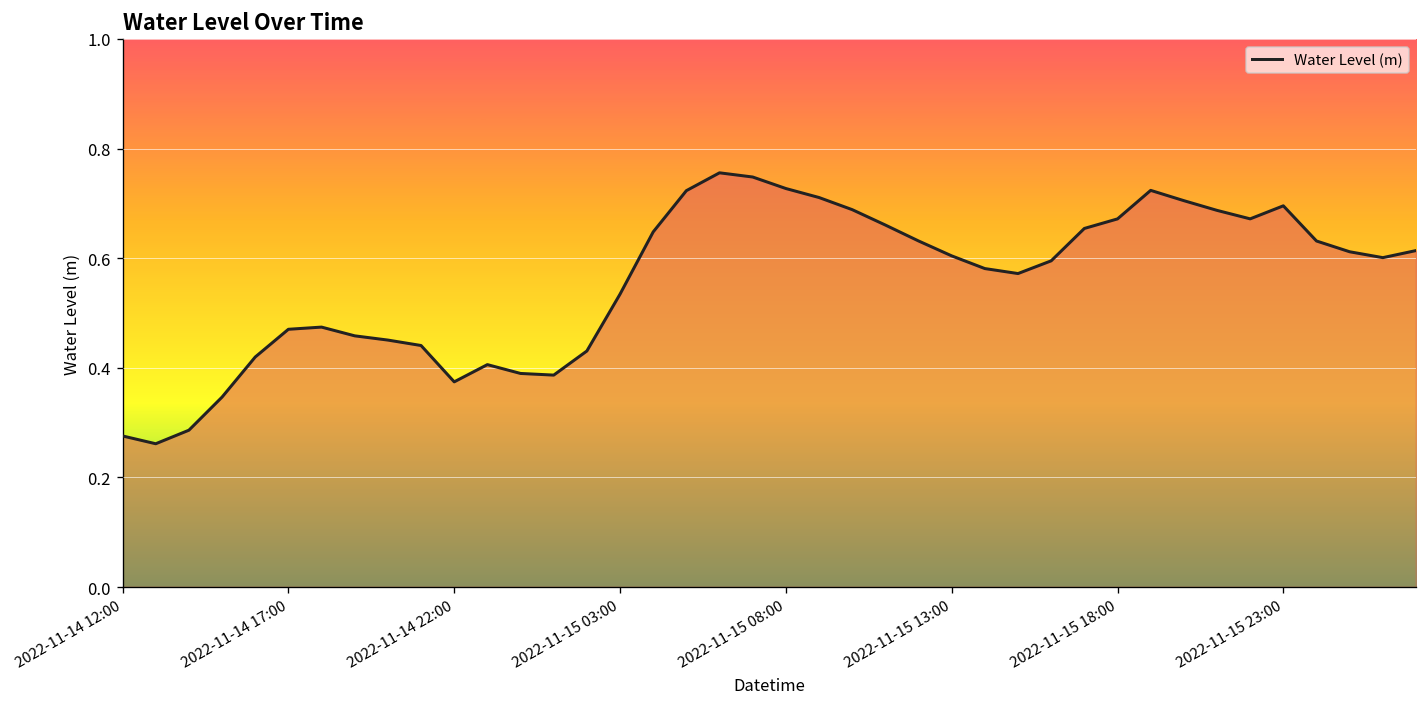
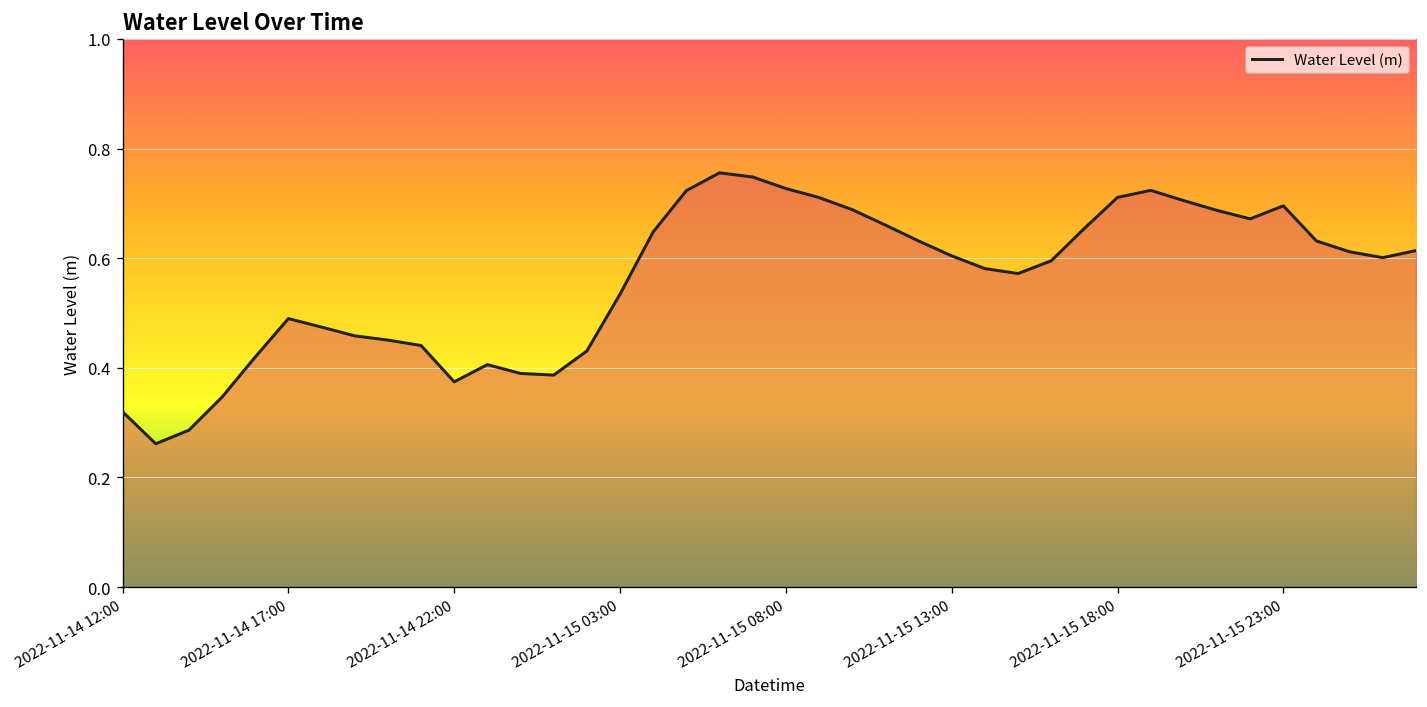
2022-11-14 12:00: 0.28 -> 0.32
2022-11-14 17:00: 0.47 -> 0.49
2022-11-15 18:00: 0.67 -> 0.71
